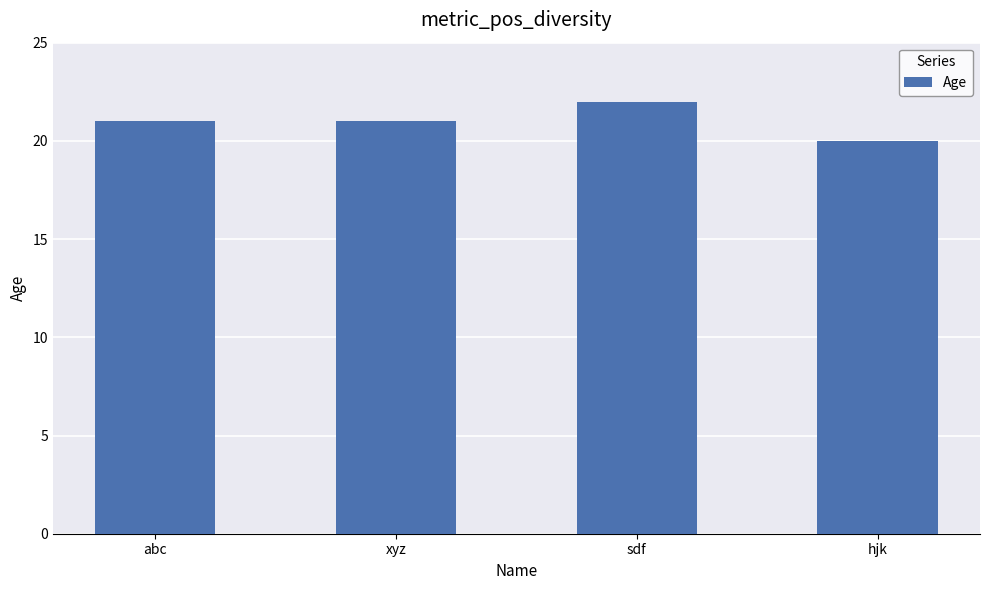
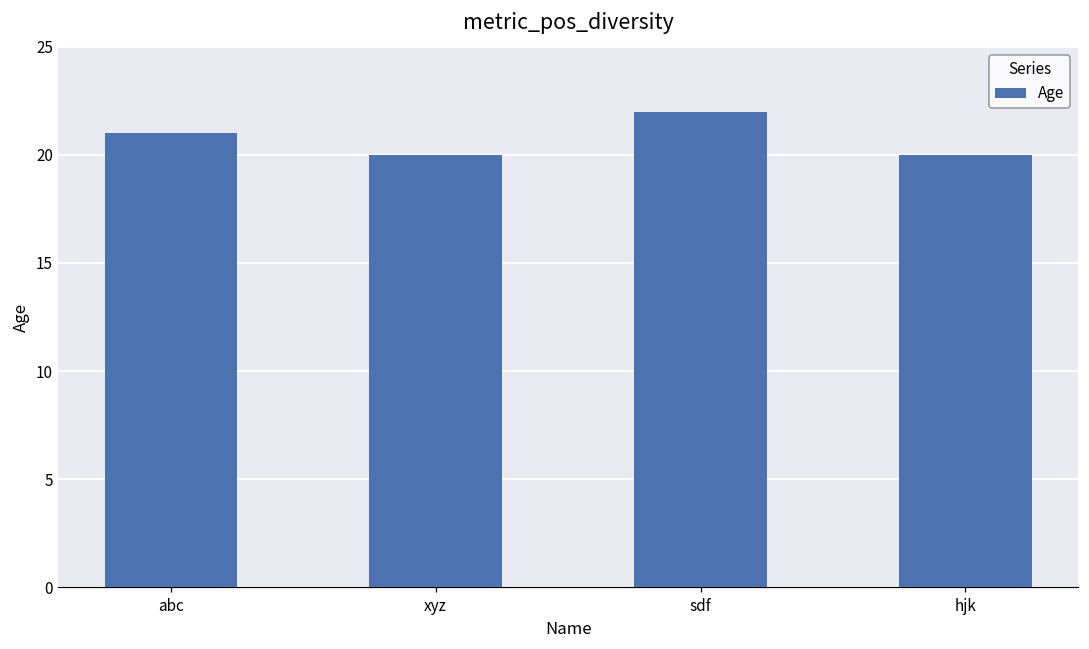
xyz: 21 -> 20
